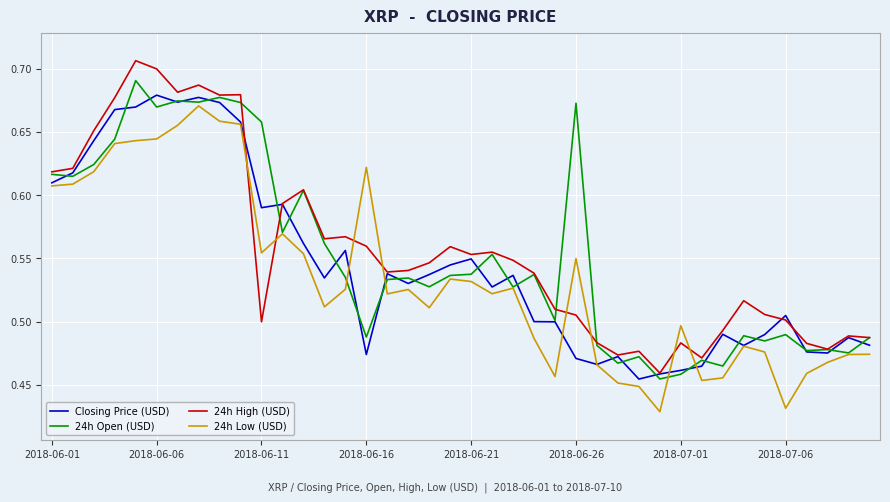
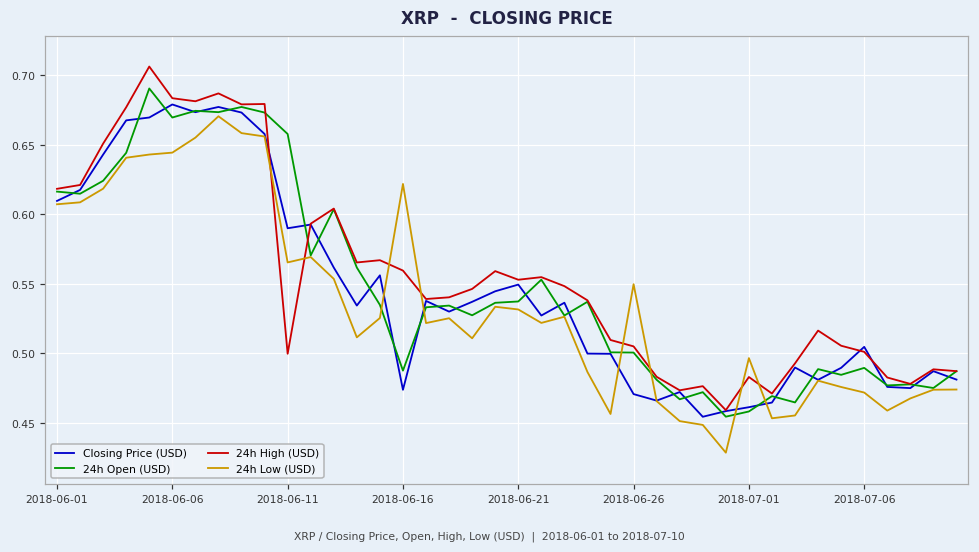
24h High (USD), 2018-06-06: 0.700 -> 0.684
24h Low (USD), 2018-06-11: 0.554 -> 0.565
24h Open (USD), 2018-06-26: 0.673 -> 0.501
24h Low (USD), 2018-07-06: 0.431 -> 0.472
